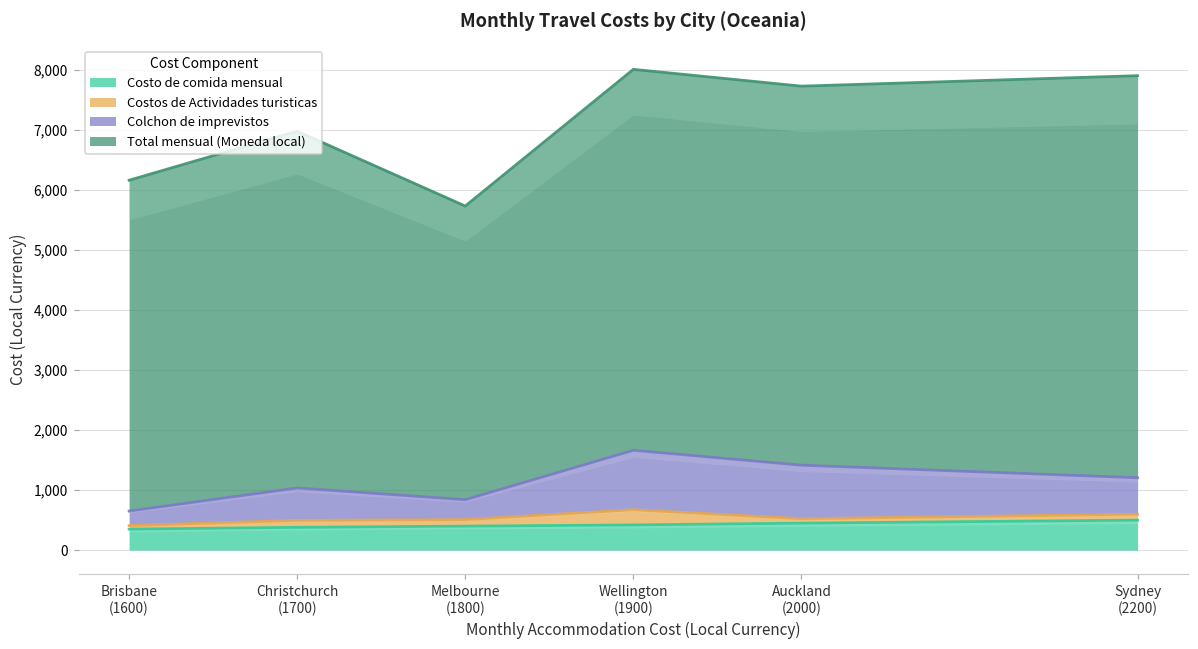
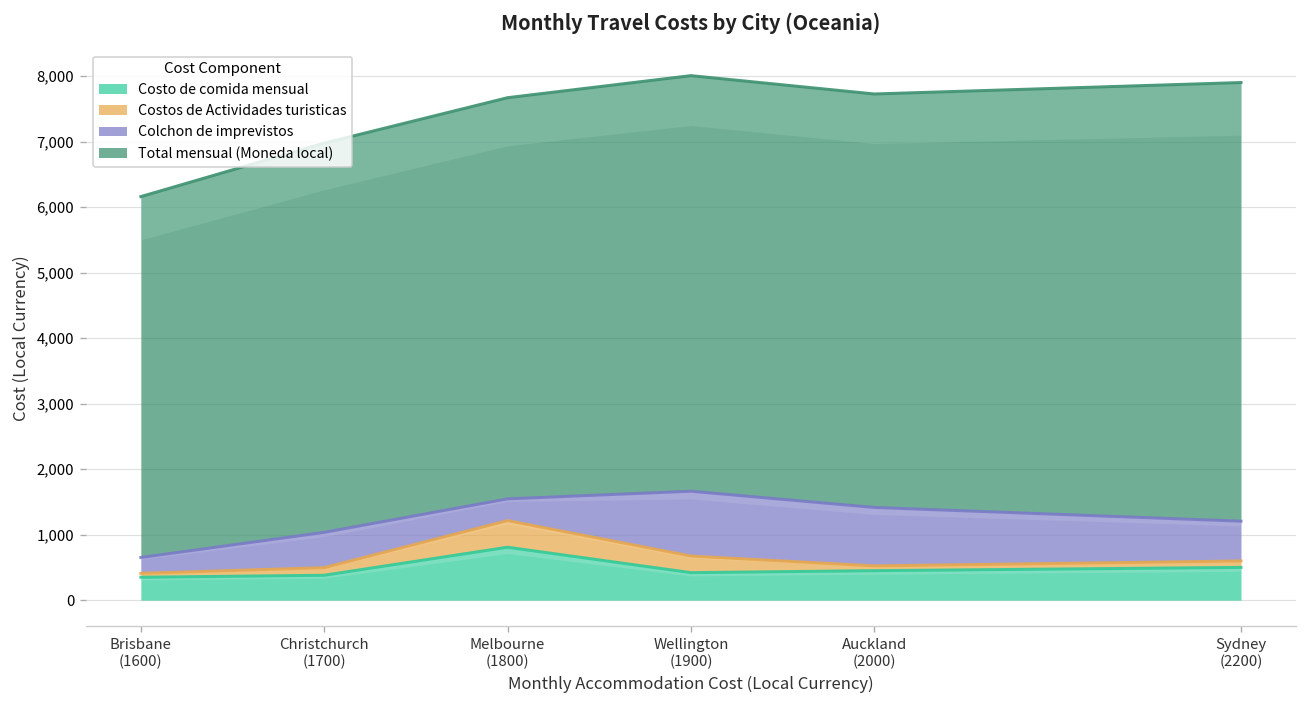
Costo de comida mensual, Melbourne (1800): 400 -> 800
Costos de Actividades turisticas, Melbourne (1800): 100 -> 400
Total mensual (Moneda local), Melbourne (1800): 4,900 -> 6,100
